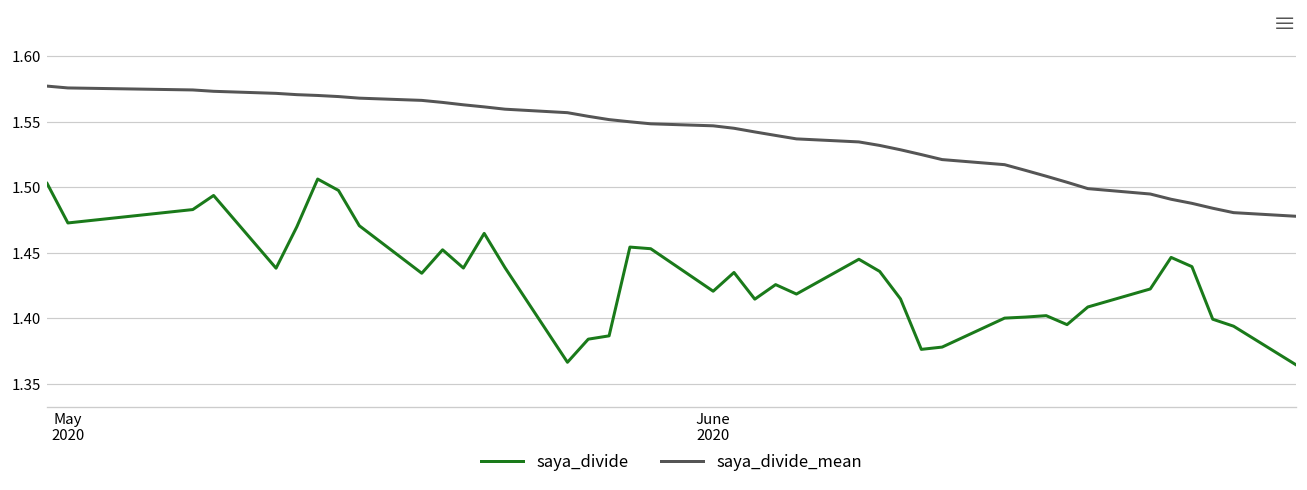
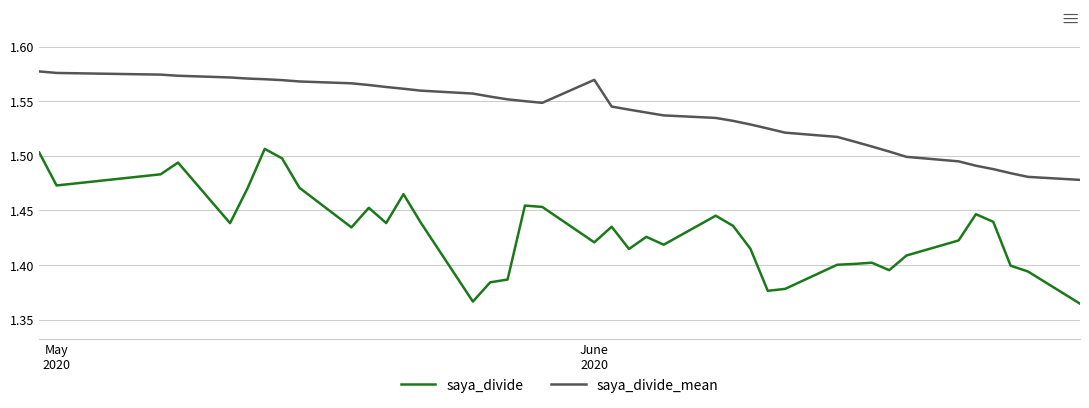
saya_divide_mean, June 2020: 1.547 -> 1.570
